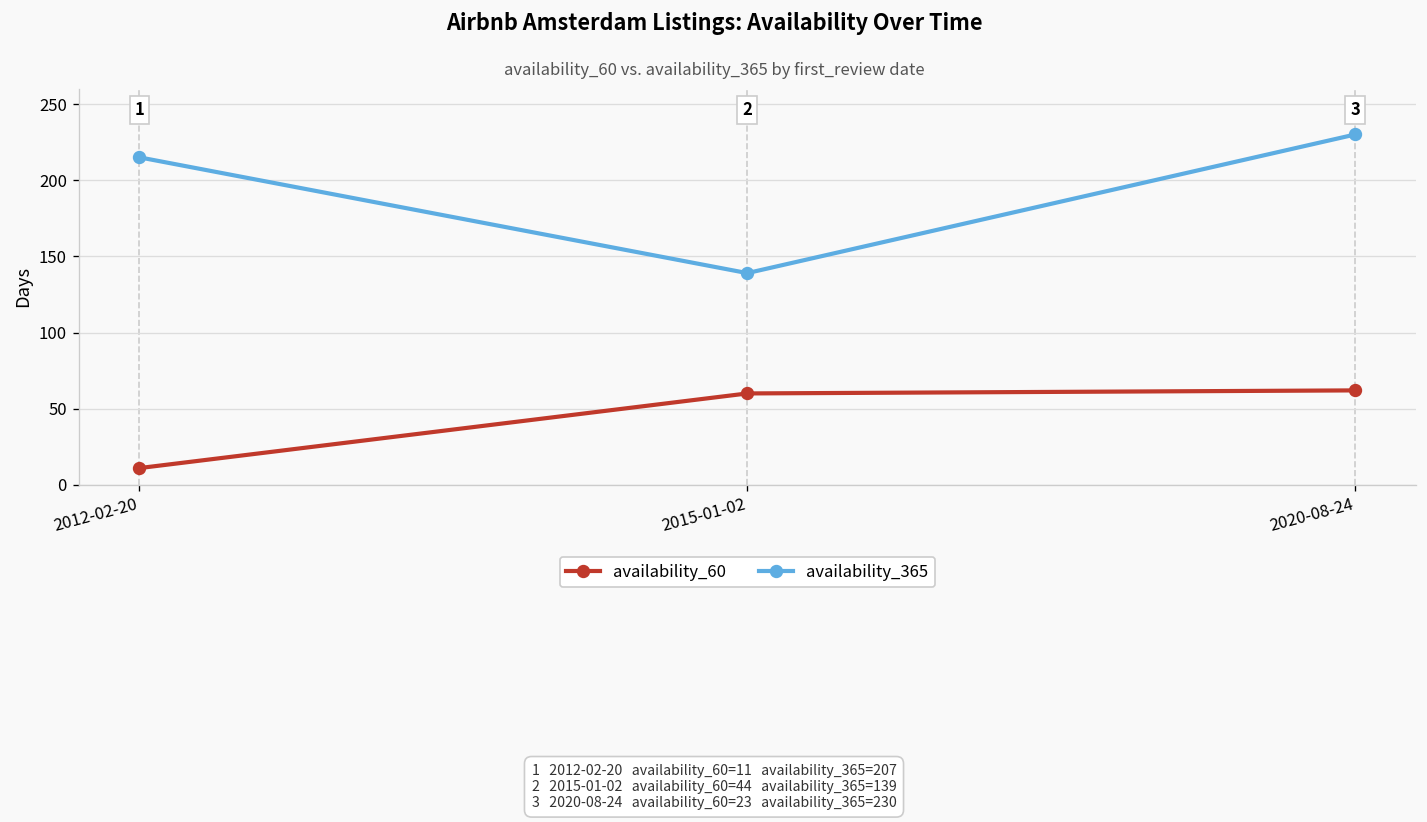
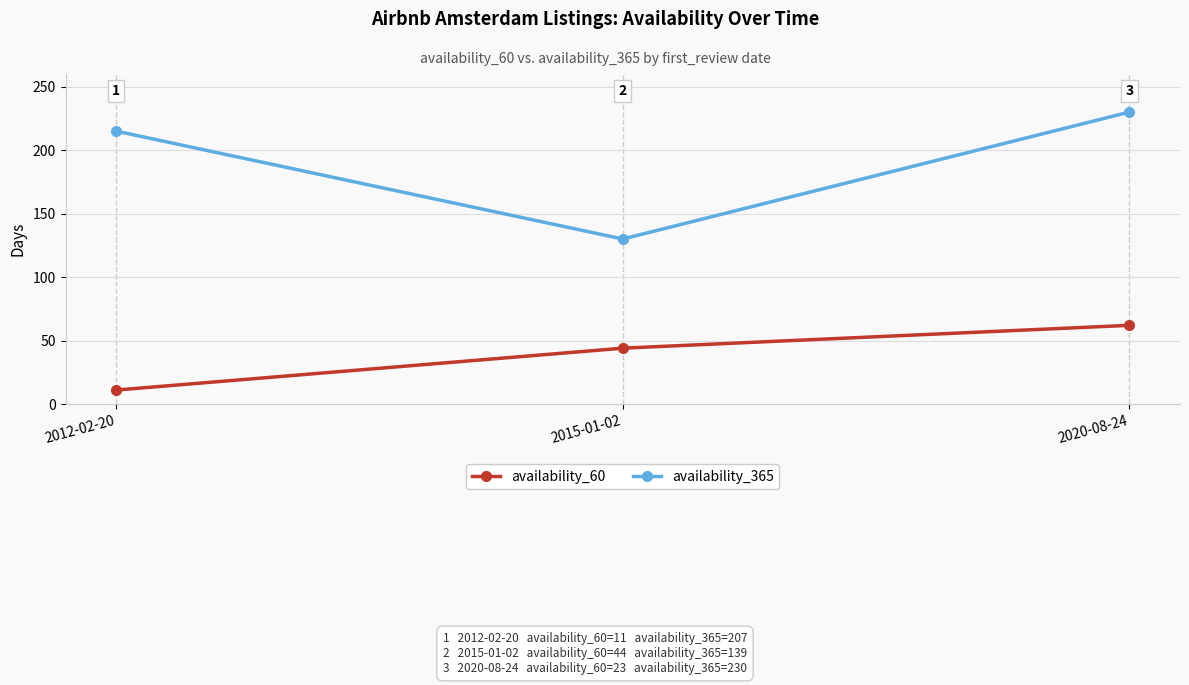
availability_60, 2015-01-02: 60 -> 44
availability_365, 2015-01-02: 139 -> 130
